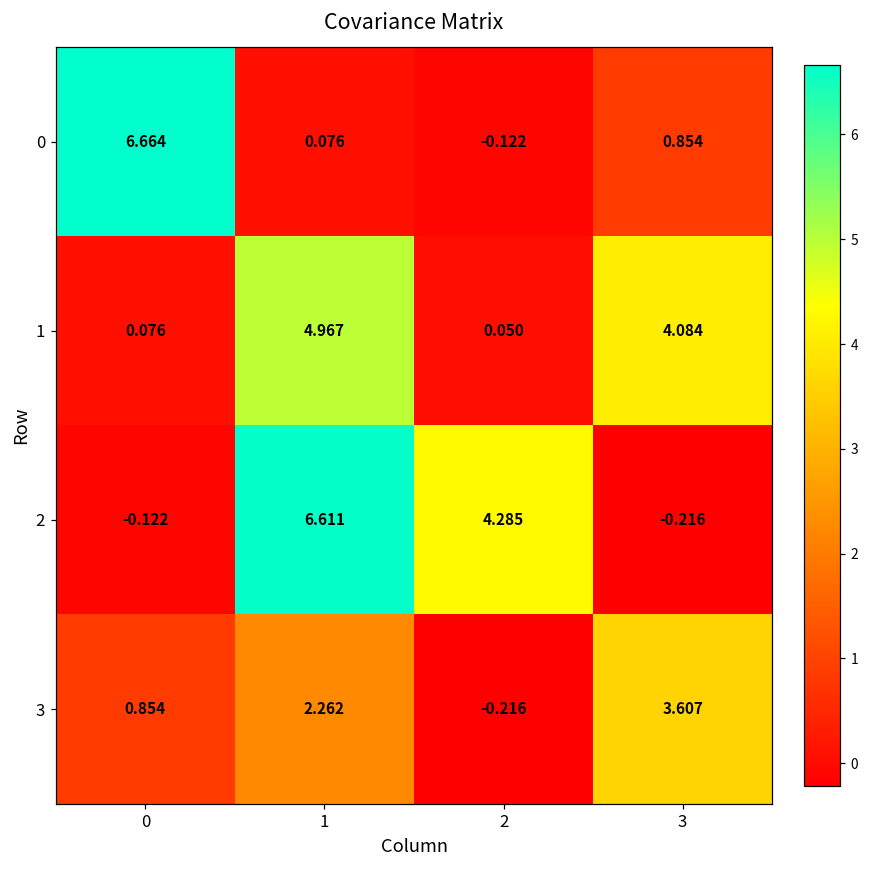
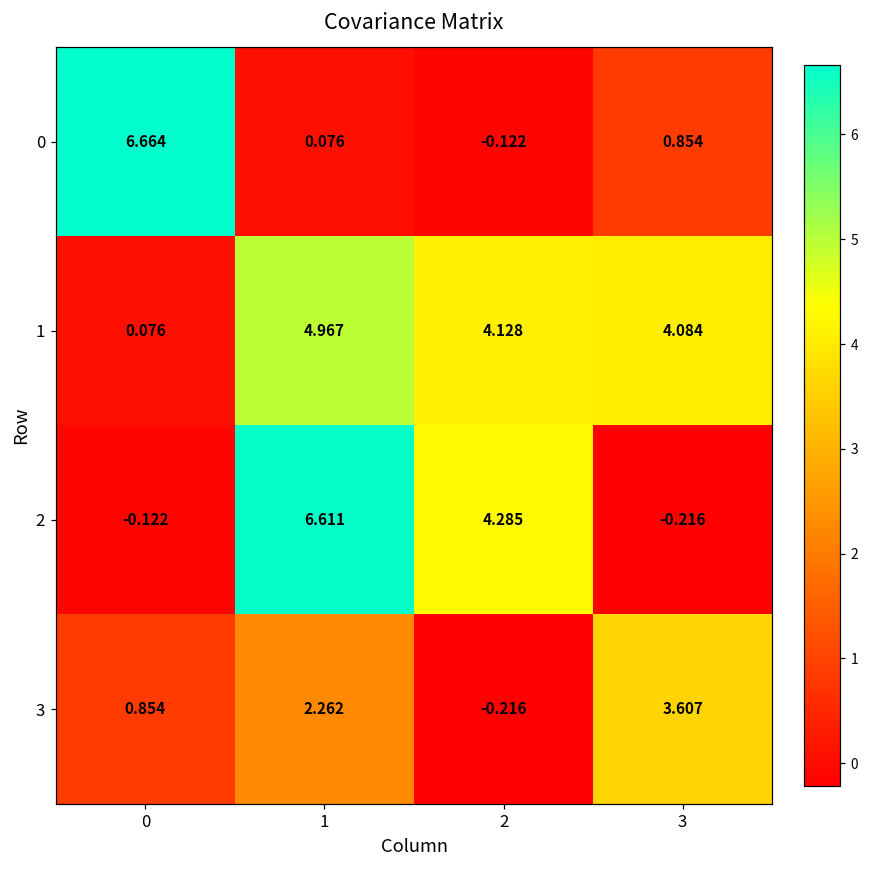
1, 2: 0.050 -> 4.128
